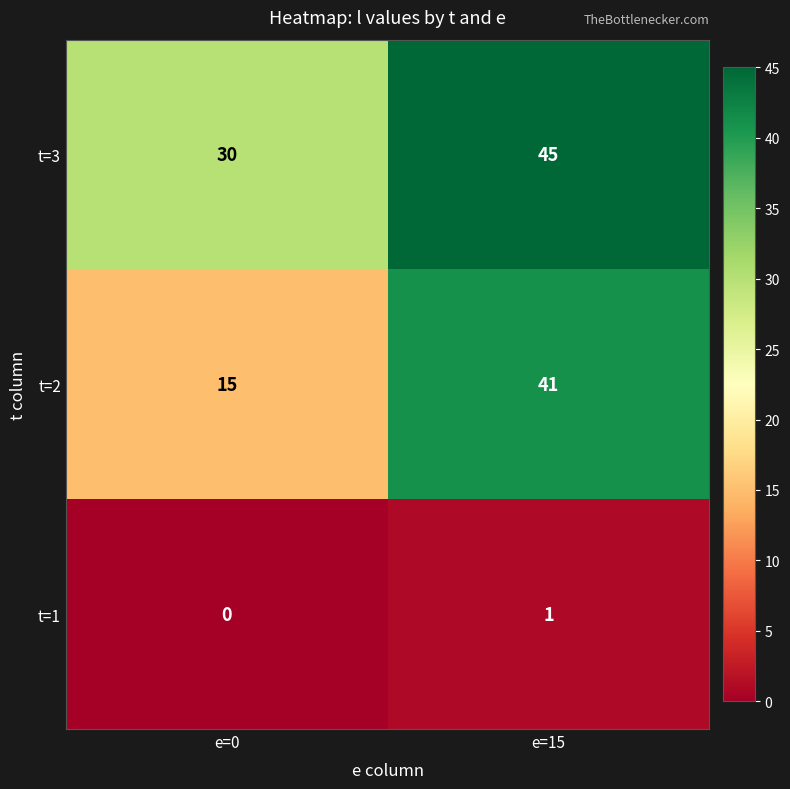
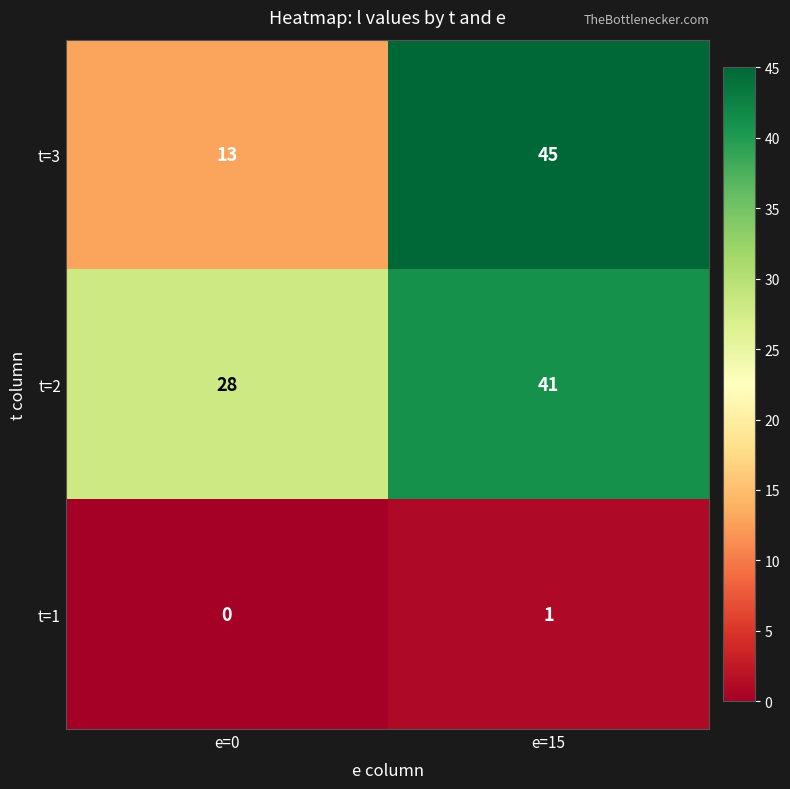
t=3, e=0: 30 -> 13
t=2, e=0: 15 -> 28
